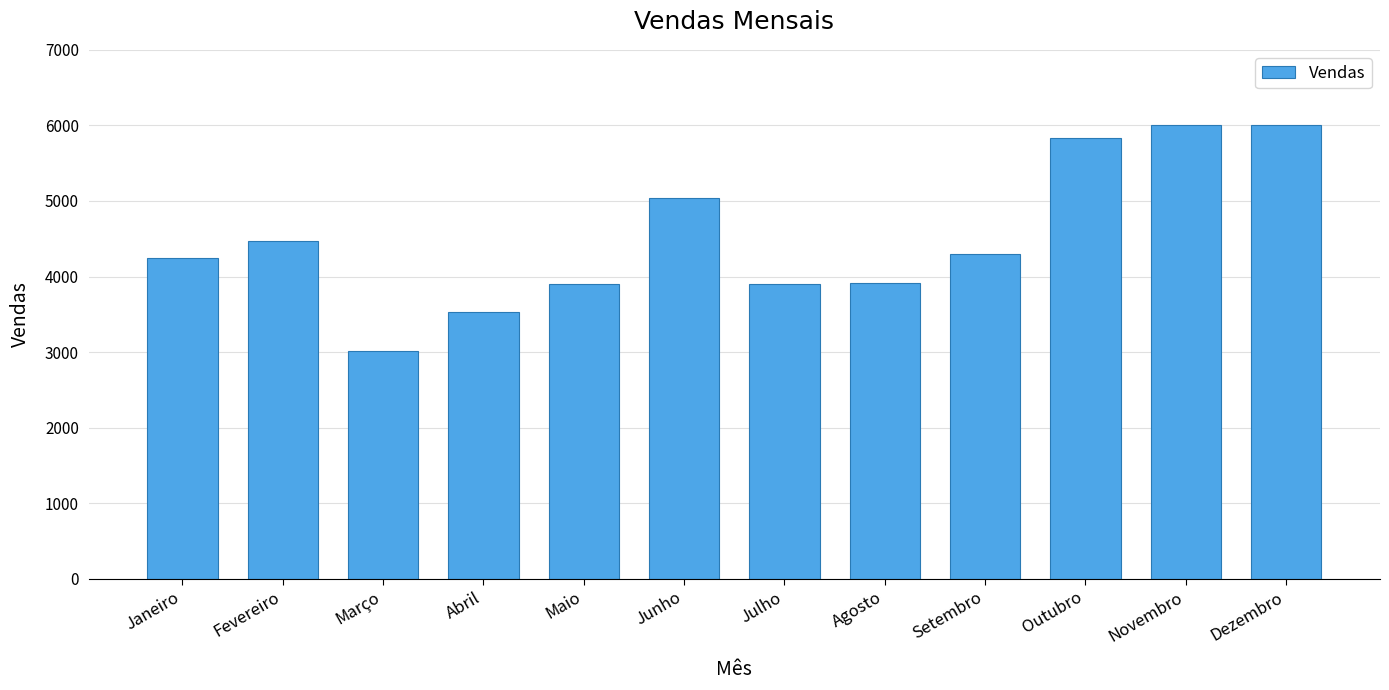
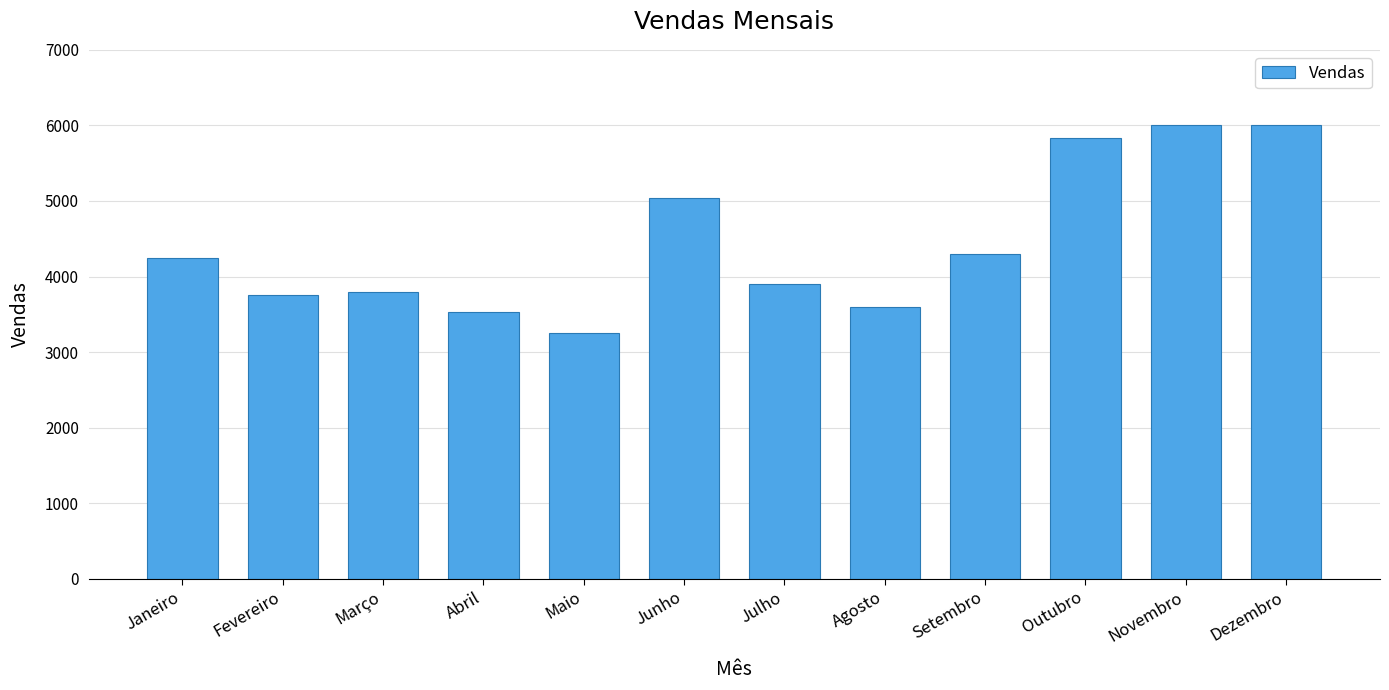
Fevereiro: 4500 -> 3800
Março: 3000 -> 3800
Maio: 3900 -> 3200
Agosto: 3900 -> 3600
